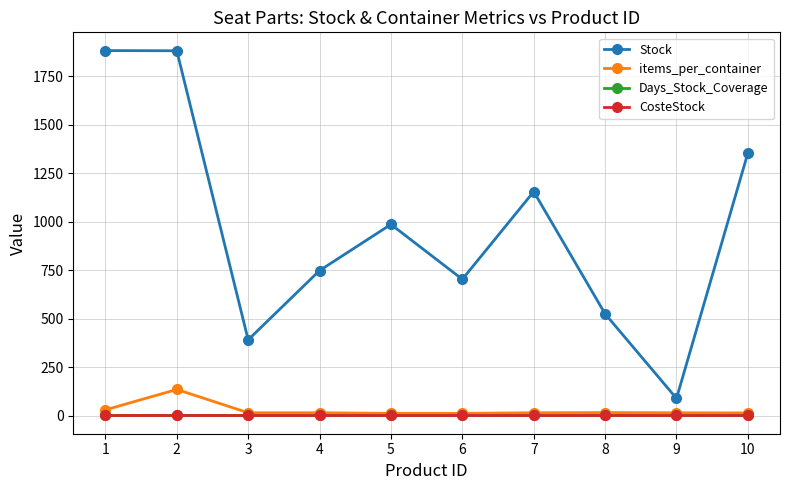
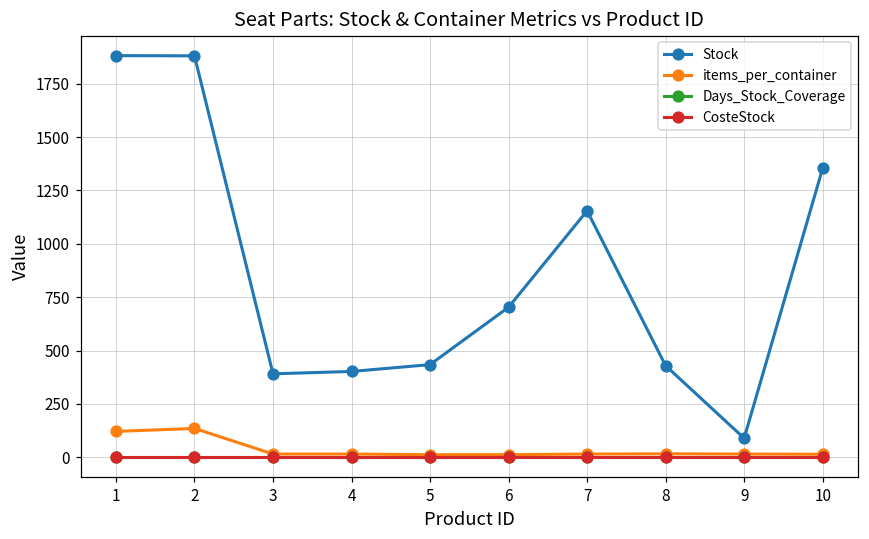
items_per_container, 1: 30 -> 120
Stock, 4: 750 -> 400
Stock, 5: 990 -> 430
Stock, 8: 530 -> 430
